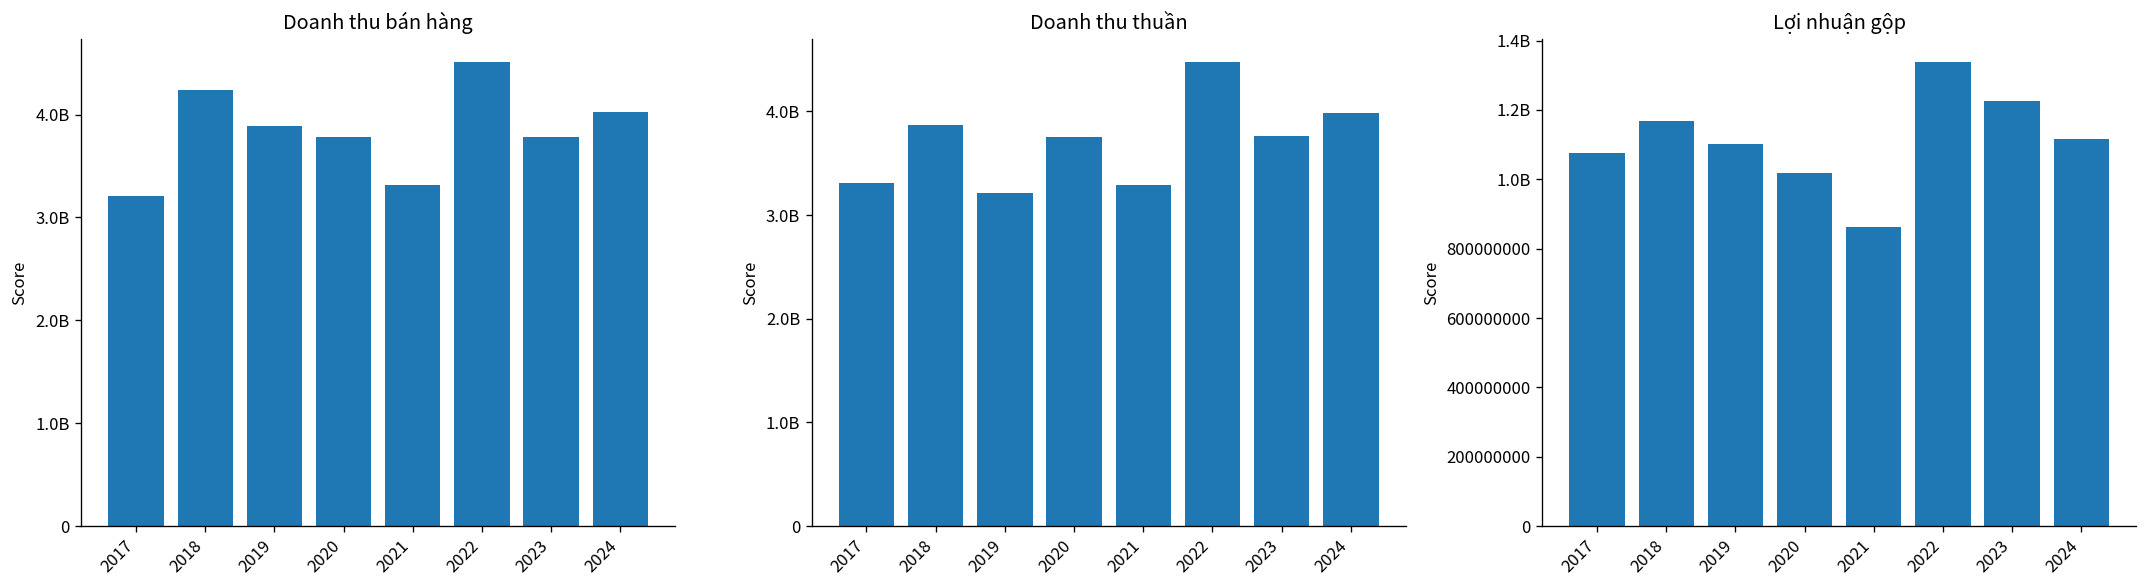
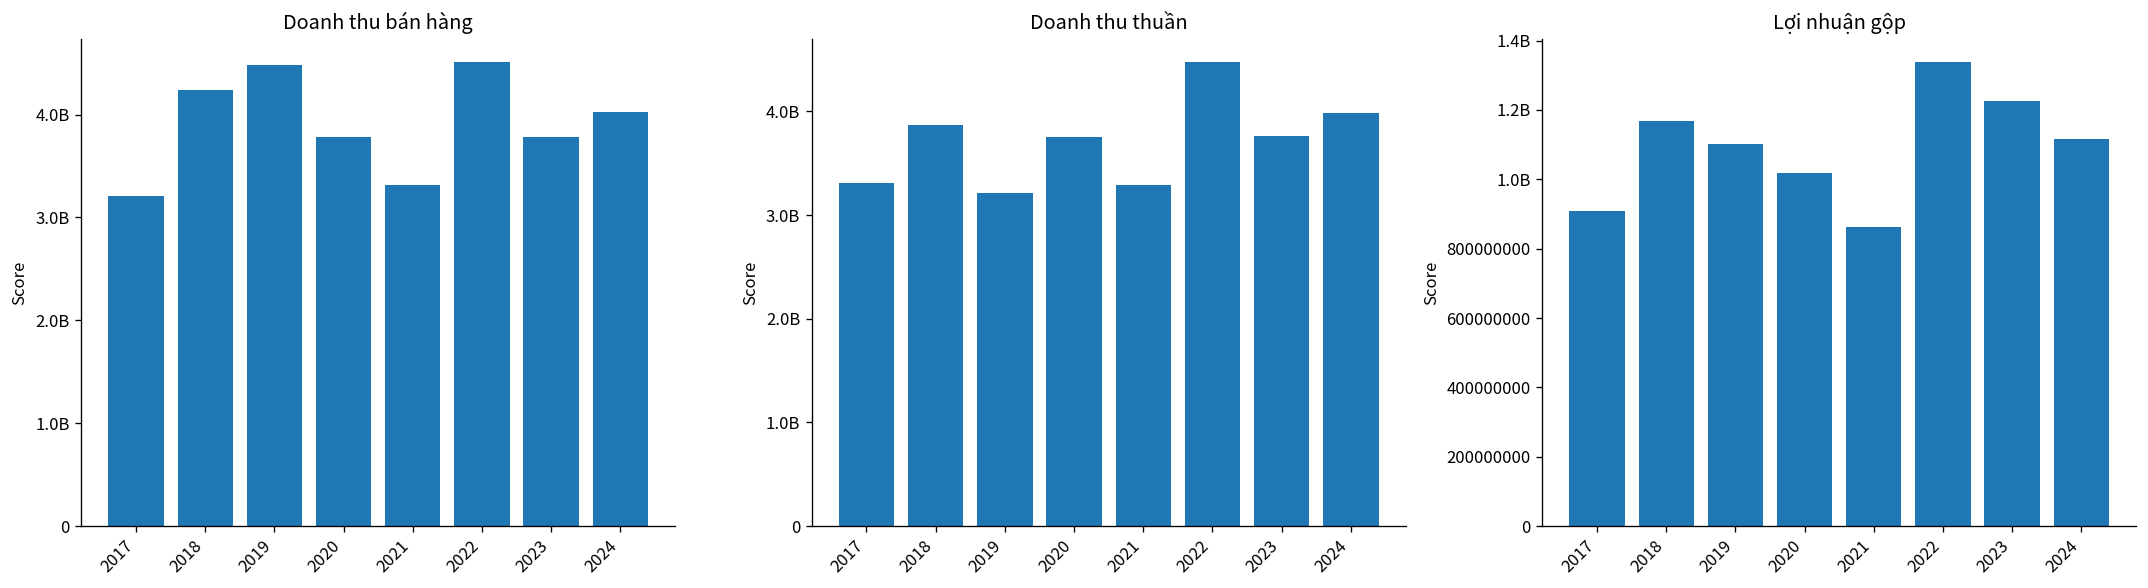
Doanh thu bán hàng, 2019: 3900000000 -> 4500000000
Lợi nhuận gộp, 2017: 1080000000 -> 910000000
